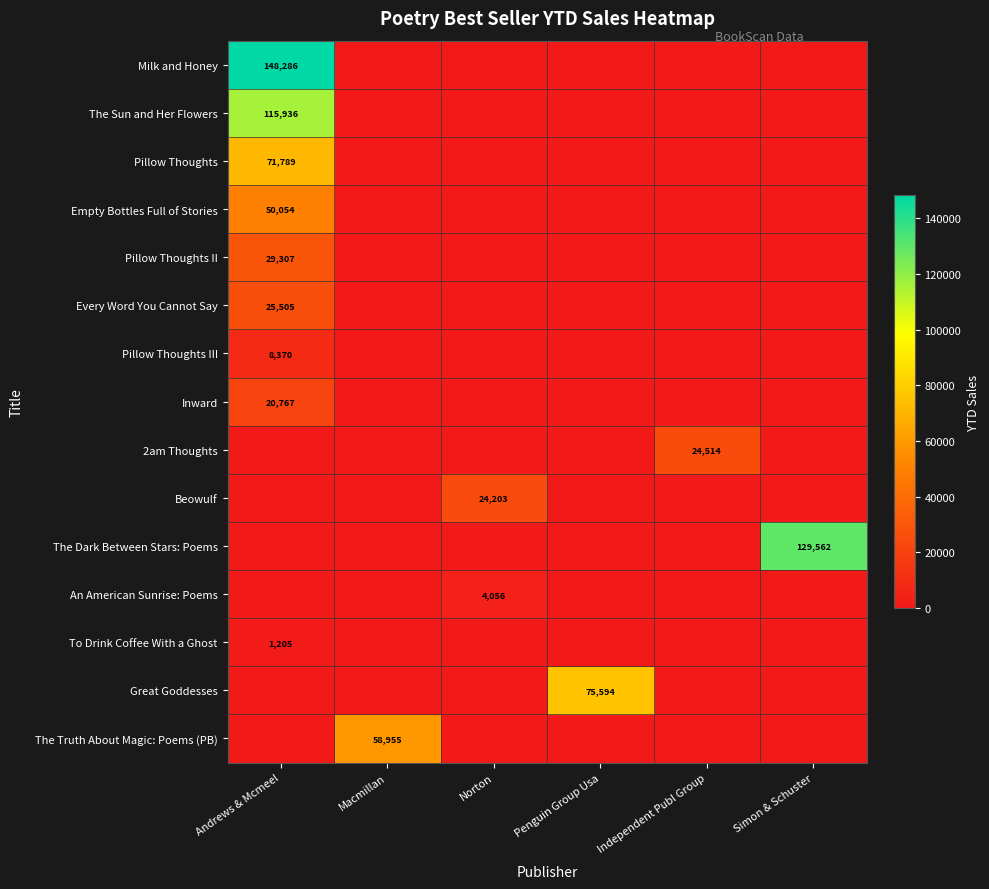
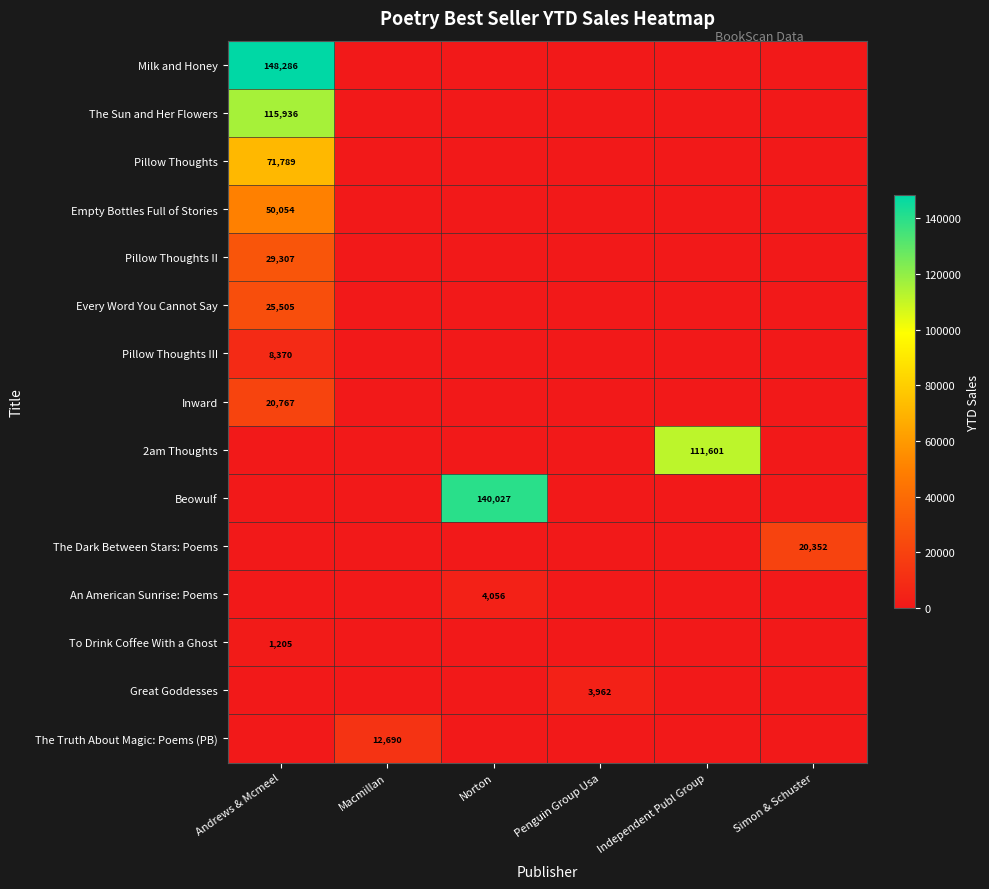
2am Thoughts, Independent Publ Group: 24,514 -> 111,601
Beowulf, Norton: 24,203 -> 140,027
The Dark Between Stars: Poems, Simon & Schuster: 129,562 -> 20,352
Great Goddesses, Penguin Group Usa: 75,594 -> 3,962
The Truth About Magic: Poems (PB), Macmillan: 58,955 -> 12,690
